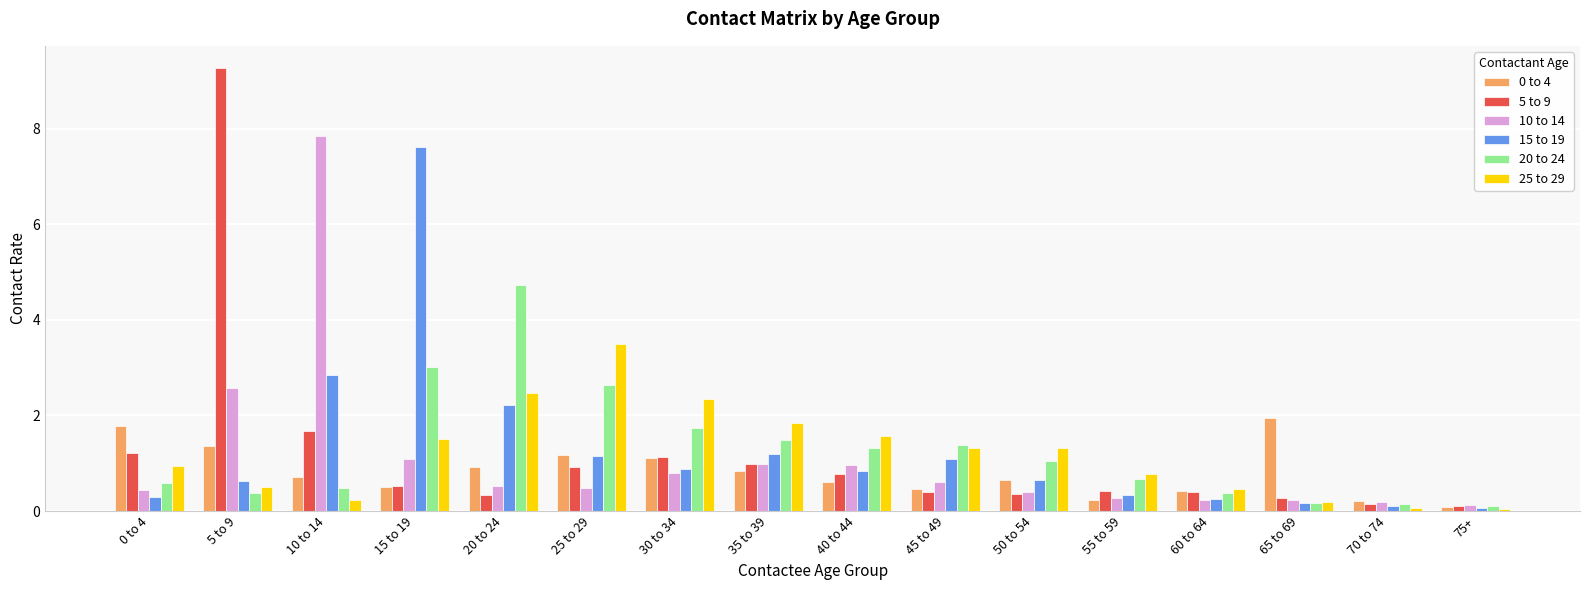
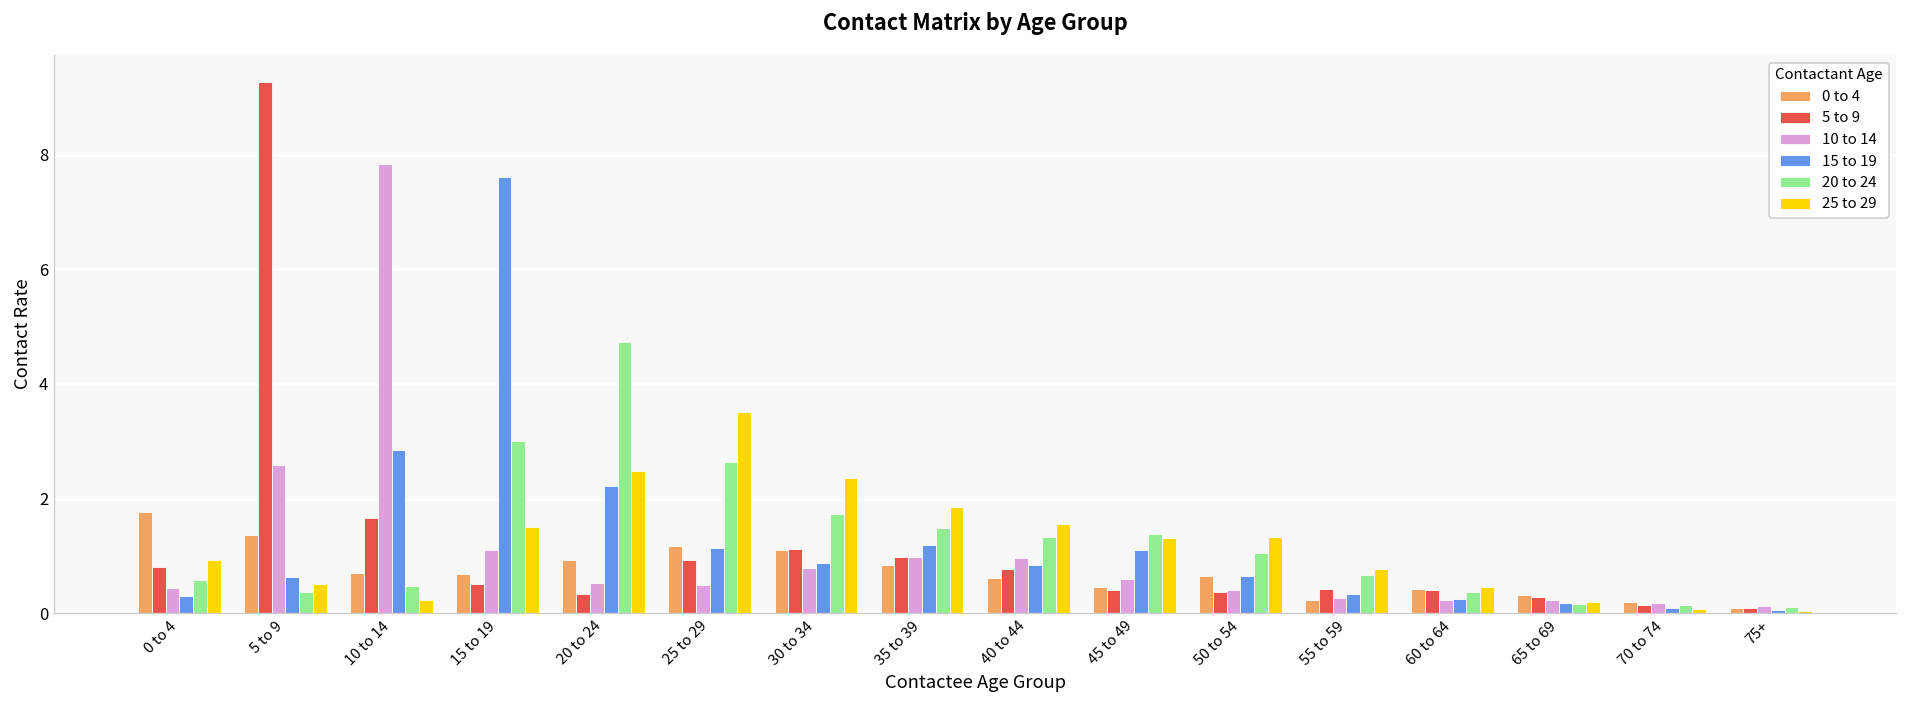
5 to 9, 0 to 4: 1.2 -> 0.8
0 to 4, 15 to 19: 0.5 -> 0.7
0 to 4, 65 to 69: 1.9 -> 0.3
